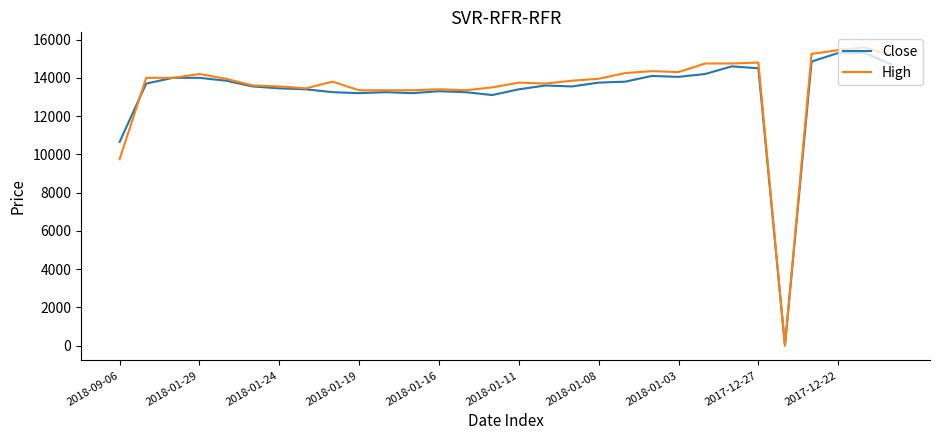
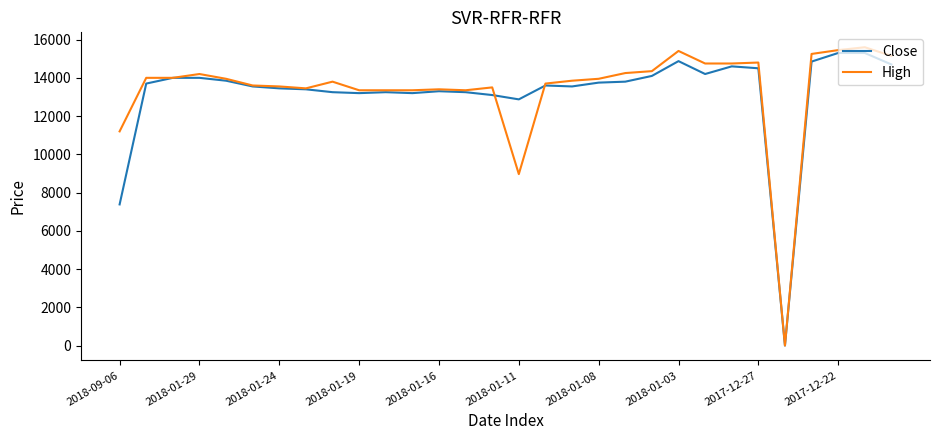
Close, 2018-09-06: 10700 -> 7400
High, 2018-09-06: 9700 -> 11200
Close, 2018-01-11: 13400 -> 12900
High, 2018-01-11: 13800 -> 9000
Close, 2018-01-03: 14100 -> 14900
High, 2018-01-03: 14300 -> 15400
